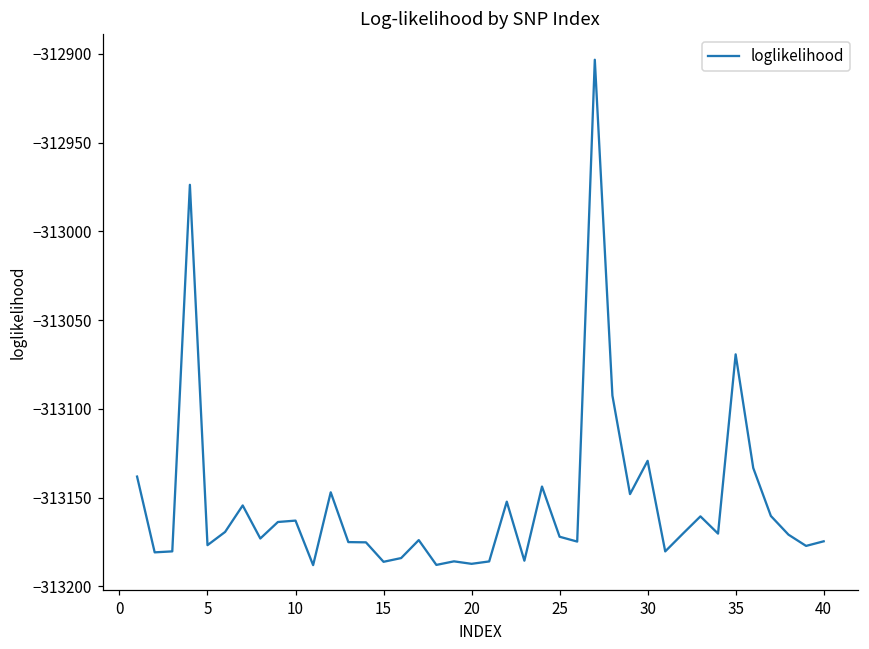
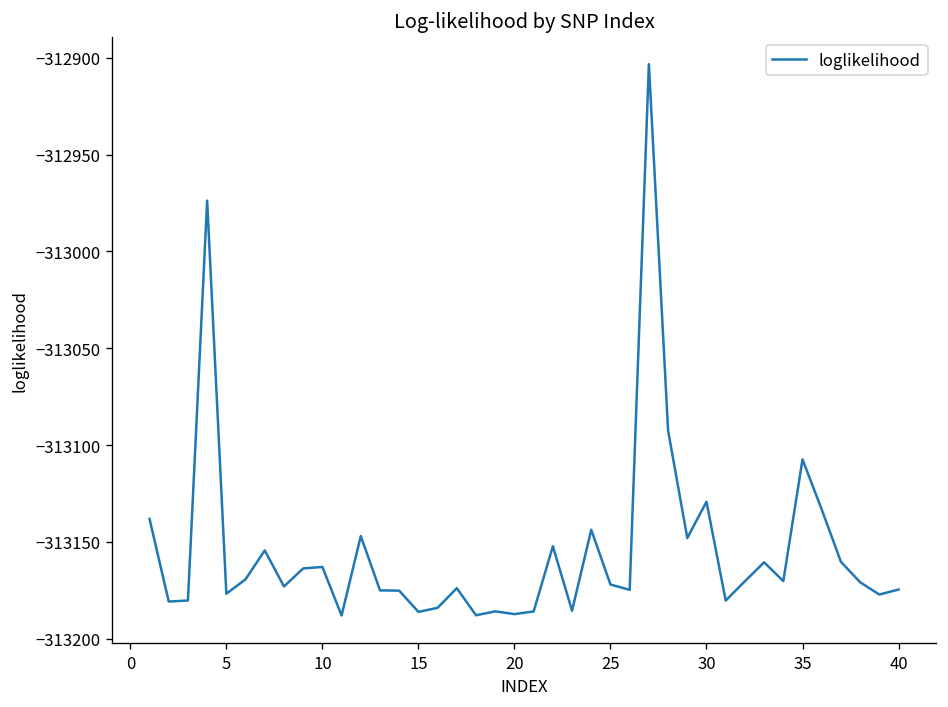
35: -313069 -> -313107
